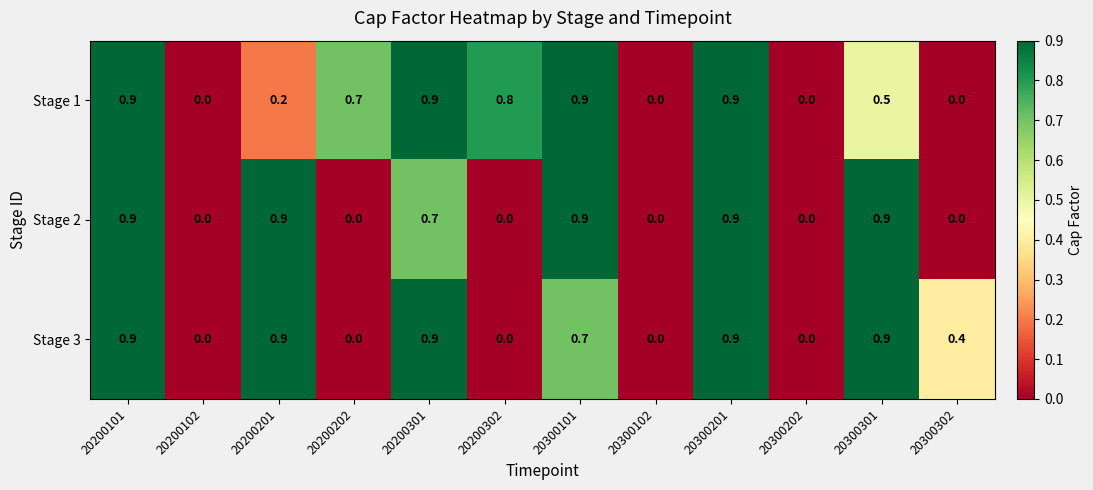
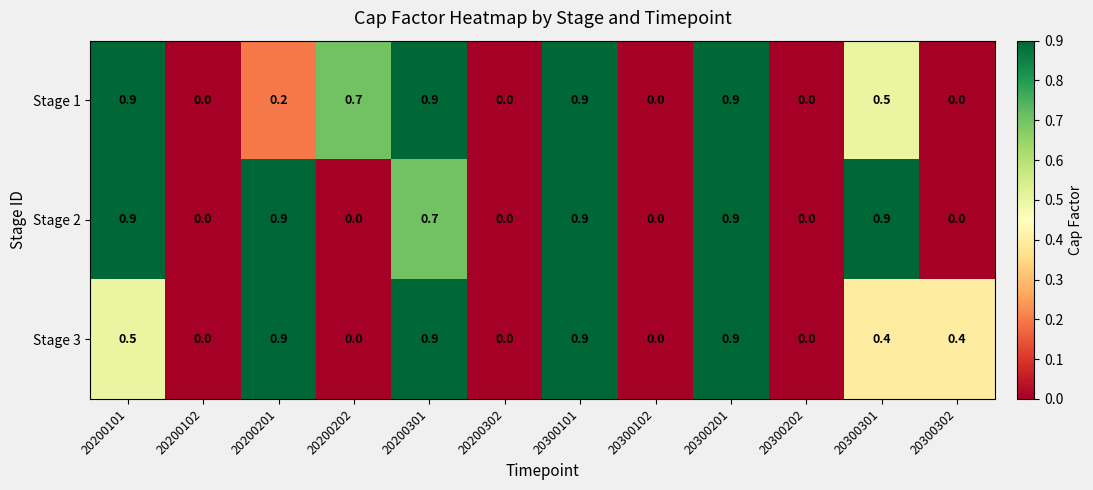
Stage 1, 20200302: 0.8 -> 0.0
Stage 3, 20200101: 0.9 -> 0.5
Stage 3, 20300101: 0.7 -> 0.9
Stage 3, 20300301: 0.9 -> 0.4
